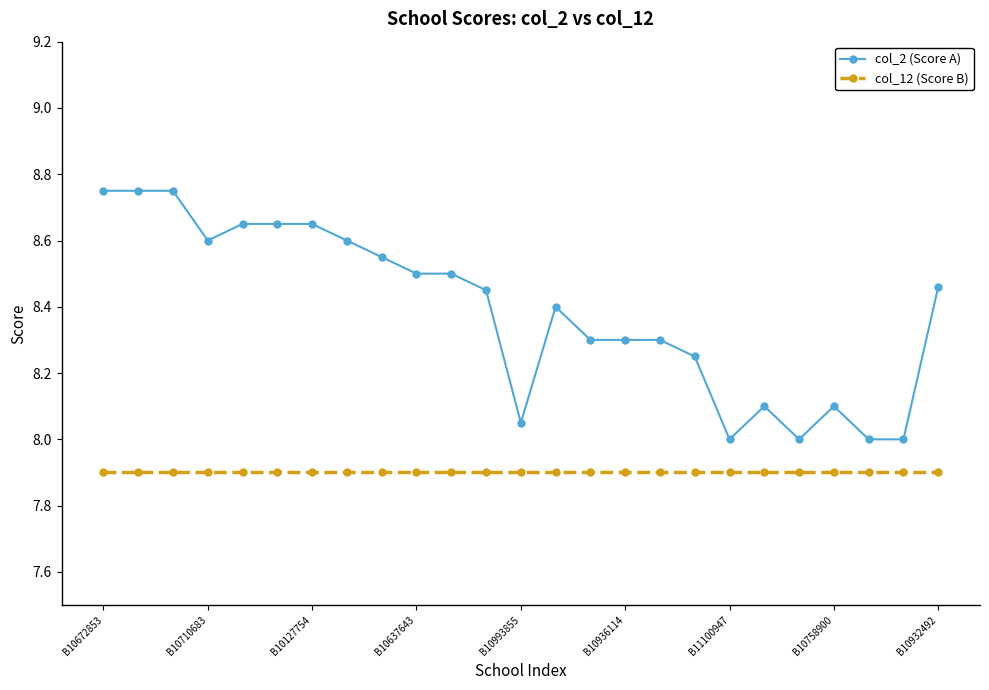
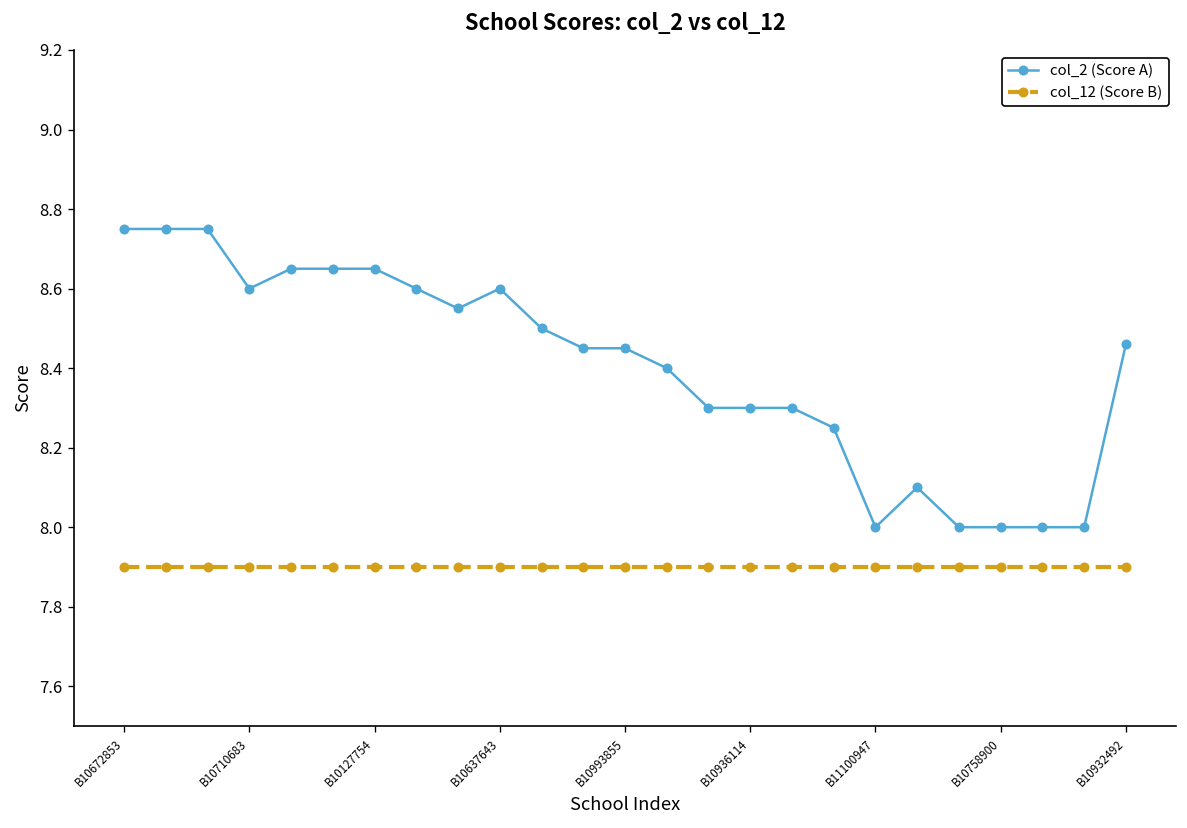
col_2 (Score A), B10637643: 8.5 -> 8.6
col_2 (Score A), B10993855: 8.05 -> 8.45
col_2 (Score A), B10758900: 8.1 -> 8.0
